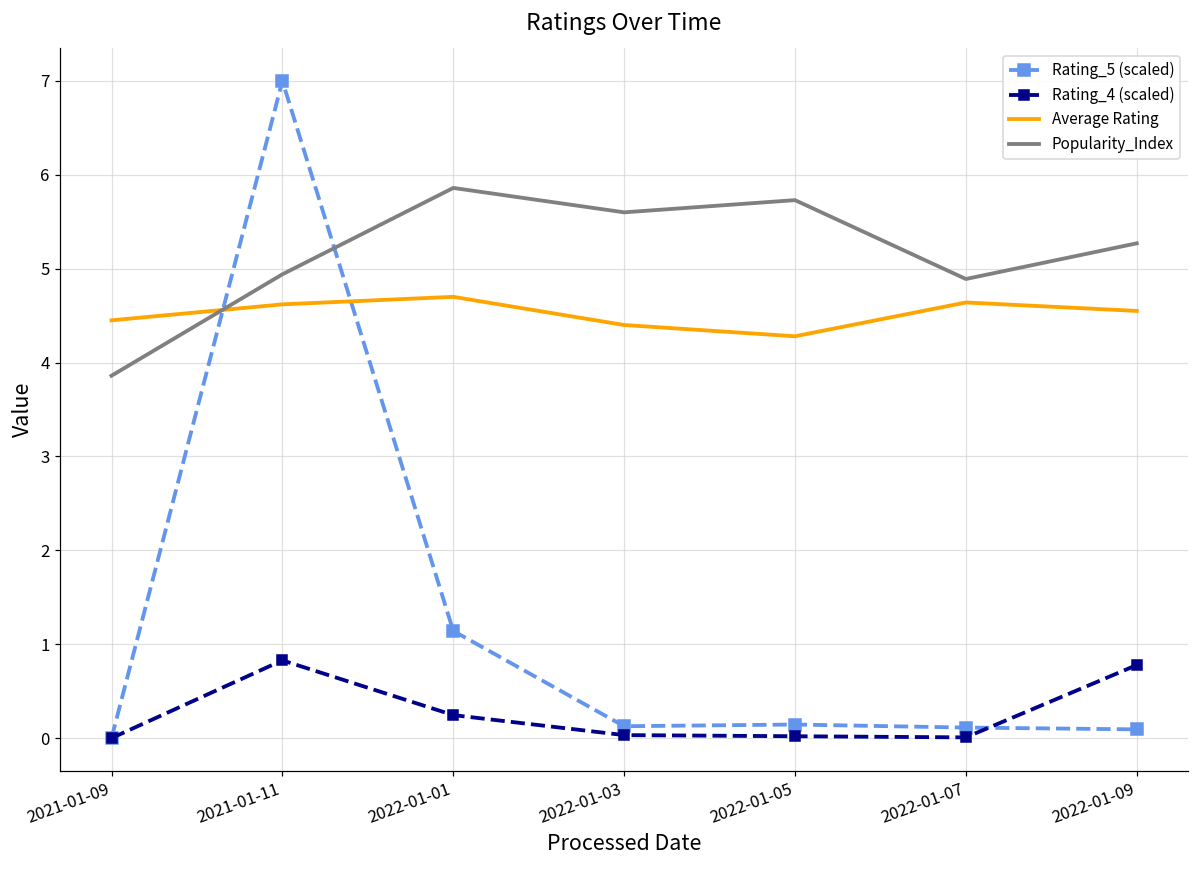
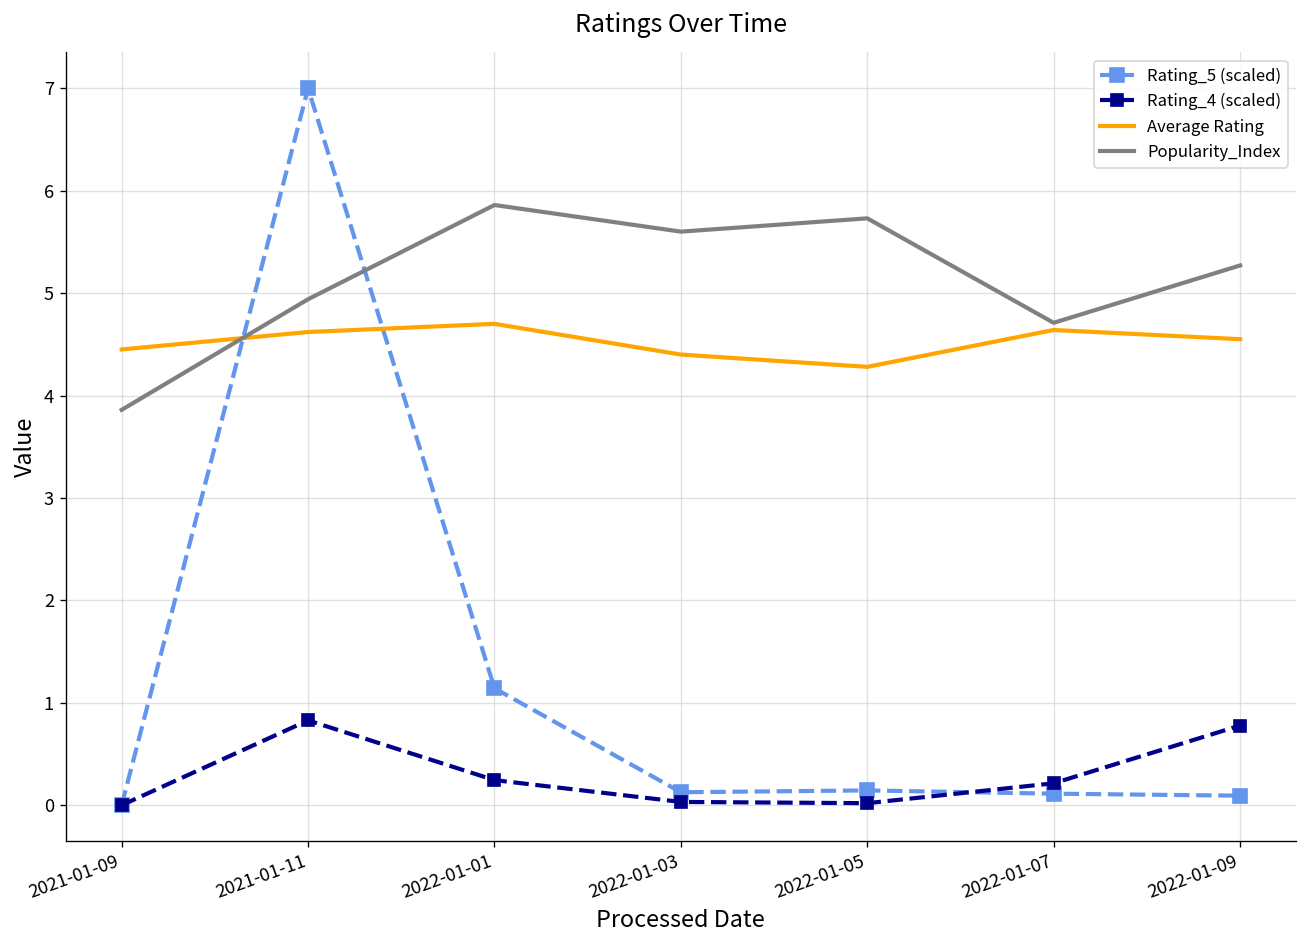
Rating_4 (scaled), 2022-01-07: 0.0 -> 0.2
Popularity_Index, 2022-01-07: 4.9 -> 4.7
